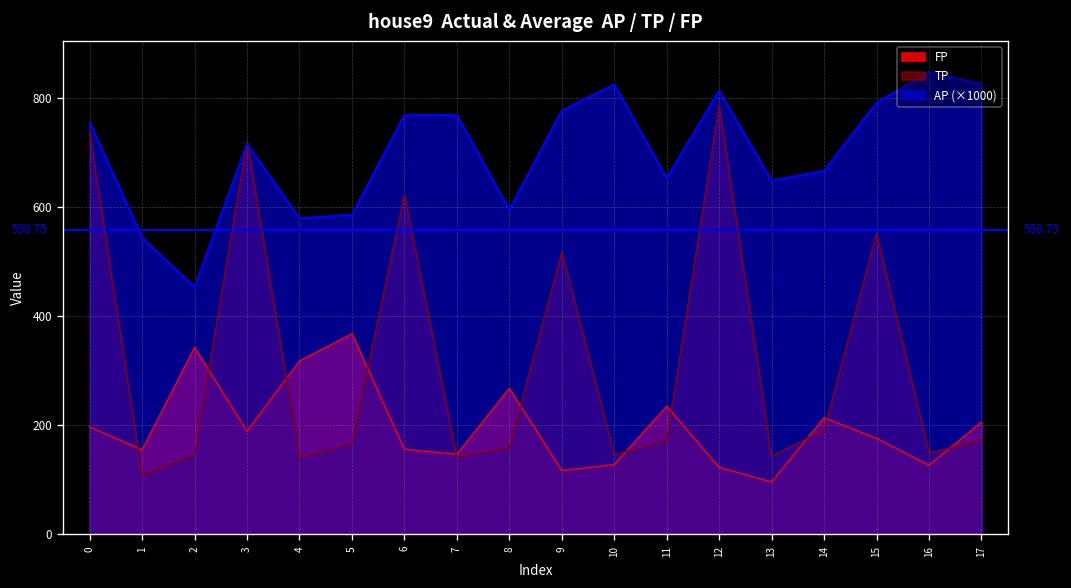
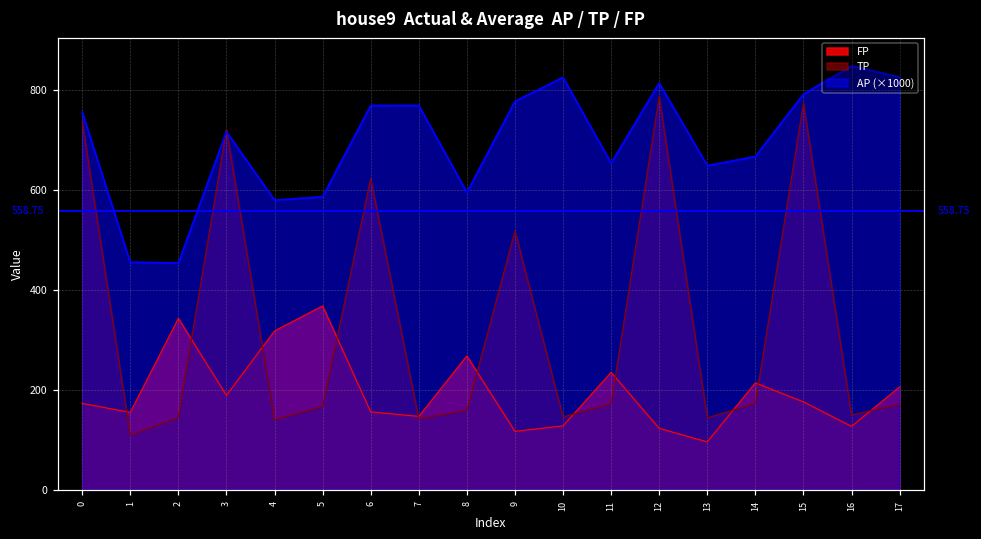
FP, 0: 200 -> 170
AP (×1000), 1: 540 -> 460
TP, 14: 190 -> 170
TP, 15: 550 -> 770
